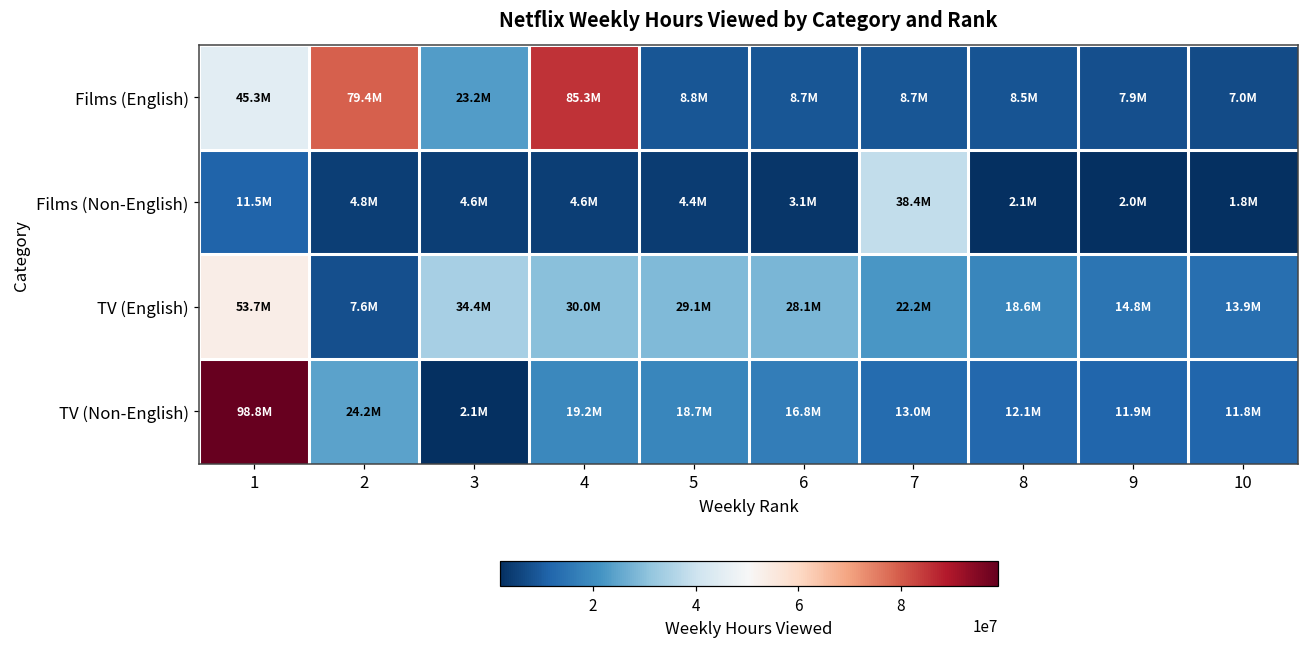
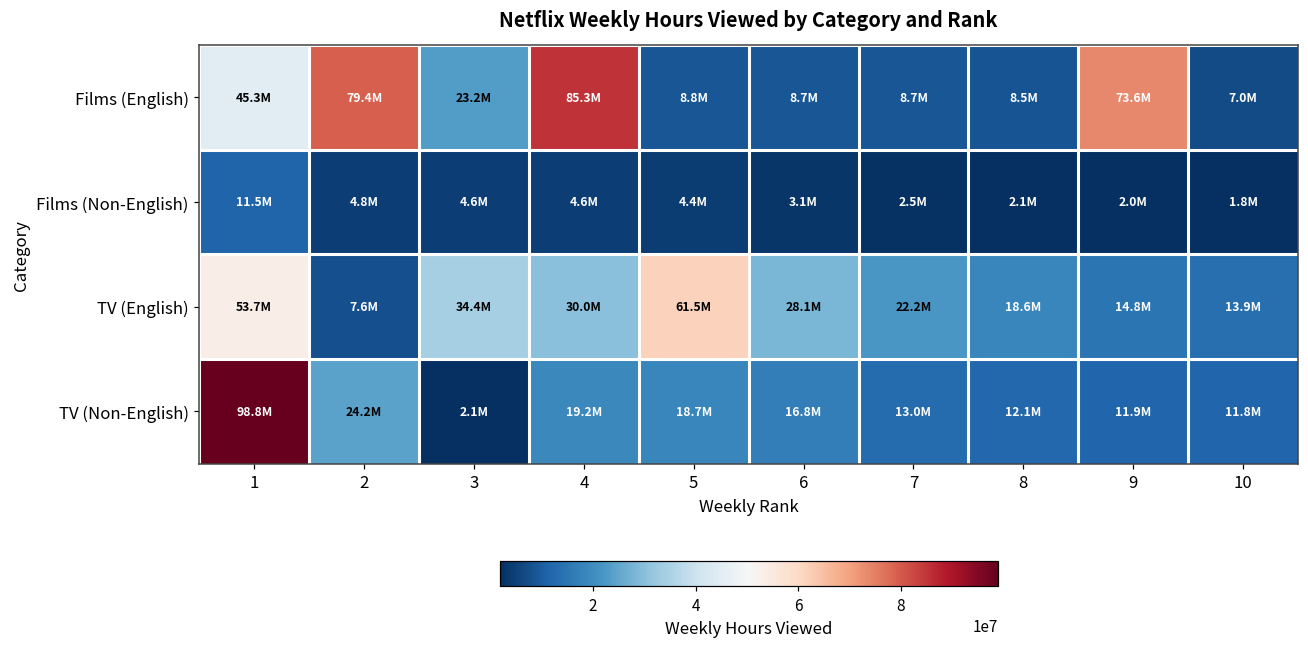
Films (English), 9: 7.9M -> 73.6M
Films (Non-English), 7: 38.4M -> 2.5M
TV (English), 5: 29.1M -> 61.5M
